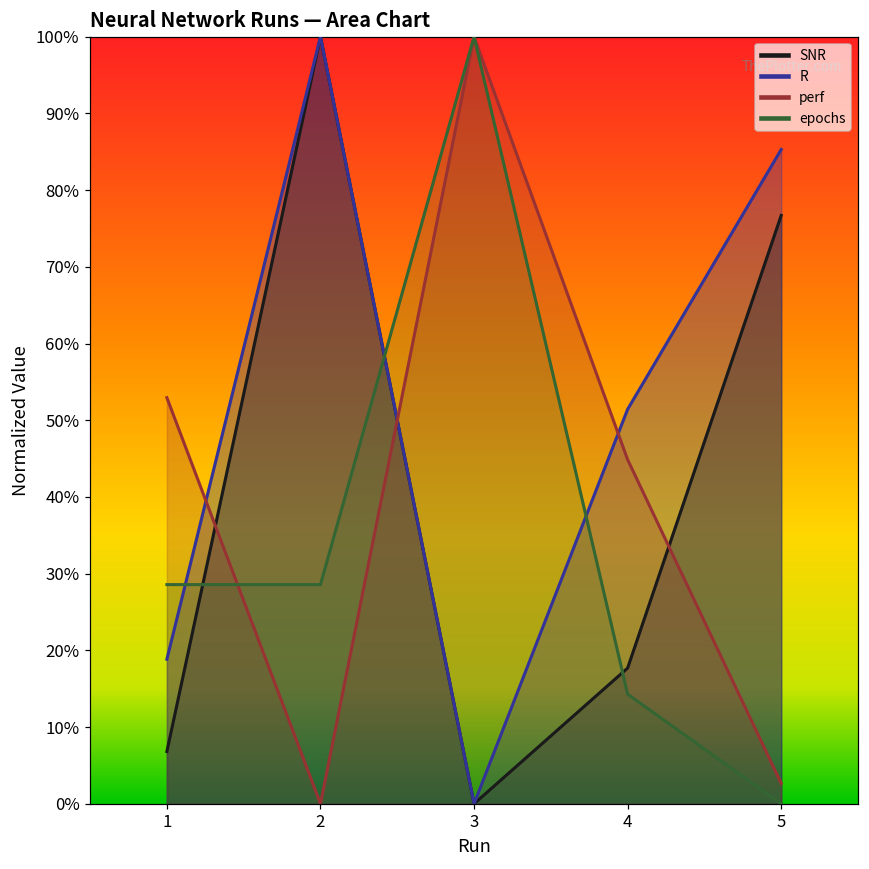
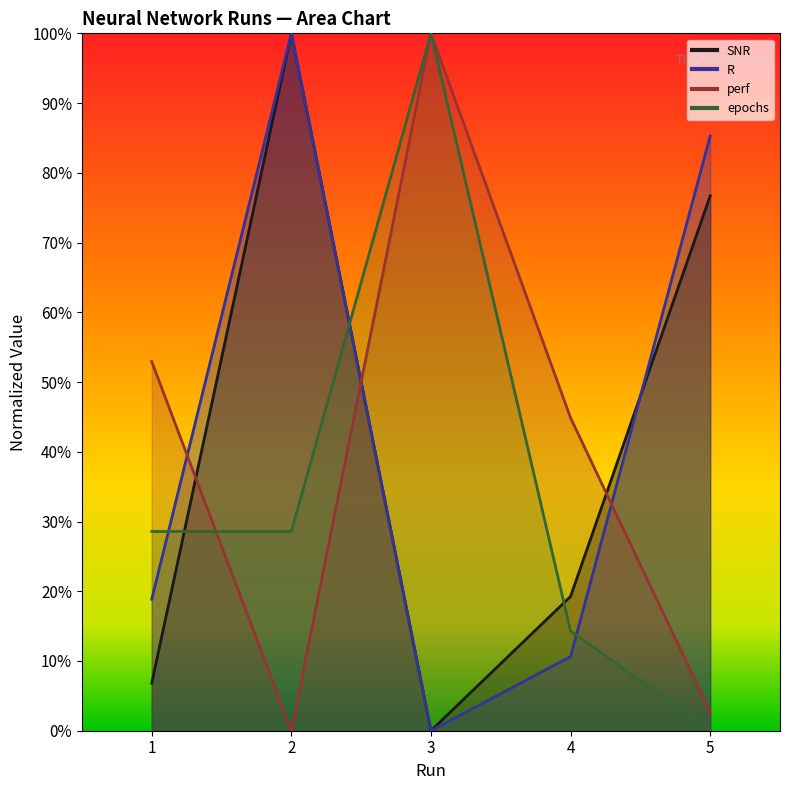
SNR, 4: 18% -> 19%
R, 4: 51% -> 11%
